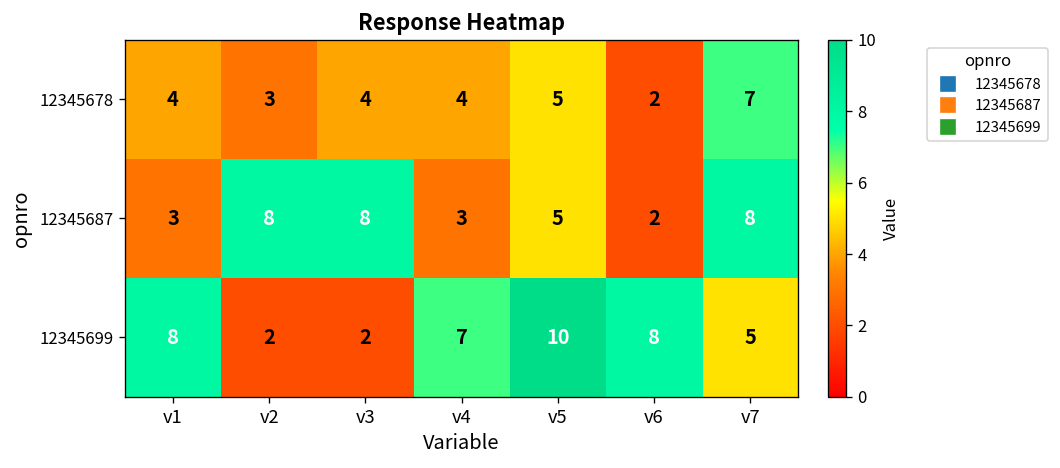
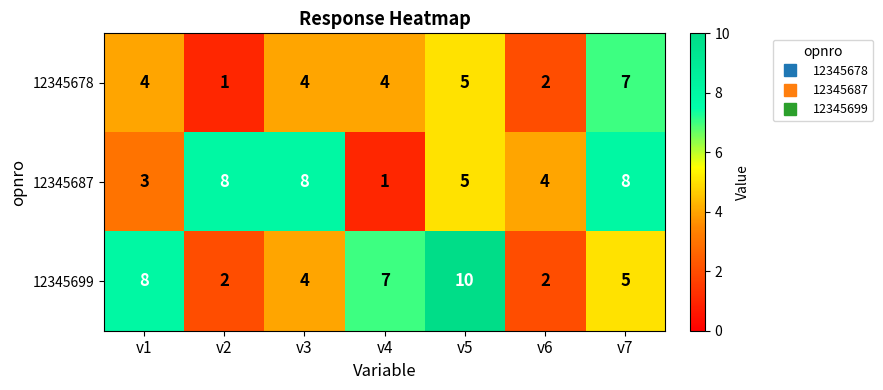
12345678, v2: 3 -> 1
12345687, v4: 3 -> 1
12345687, v6: 2 -> 4
12345699, v3: 2 -> 4
12345699, v6: 8 -> 2
